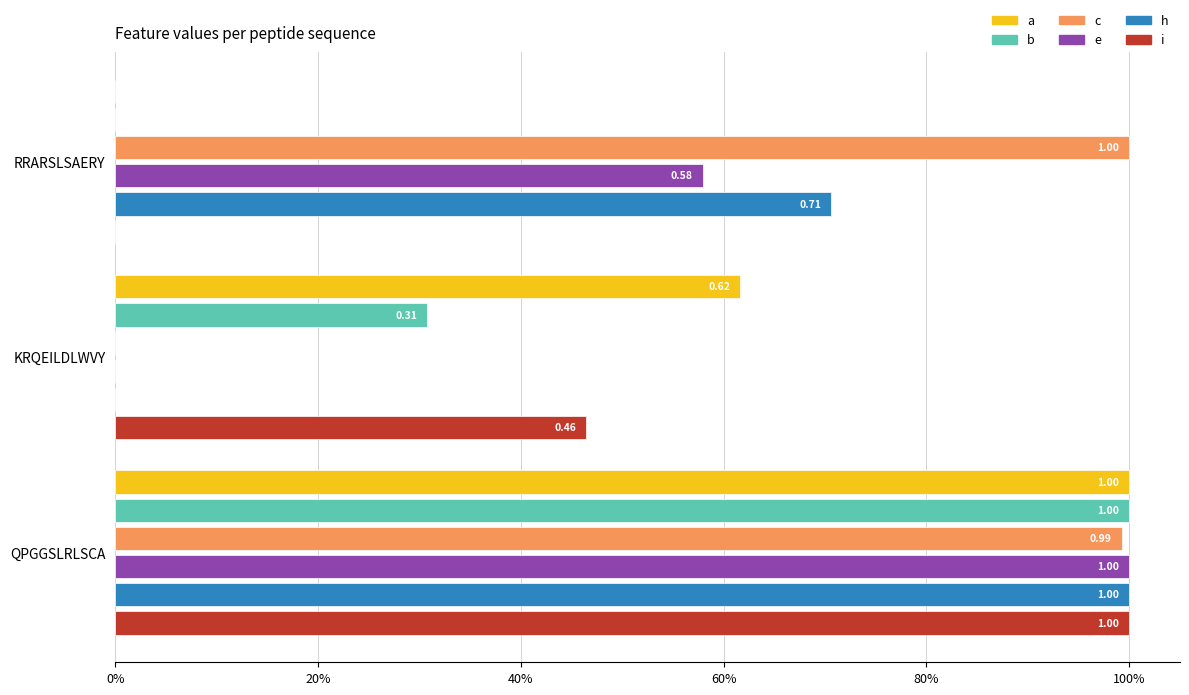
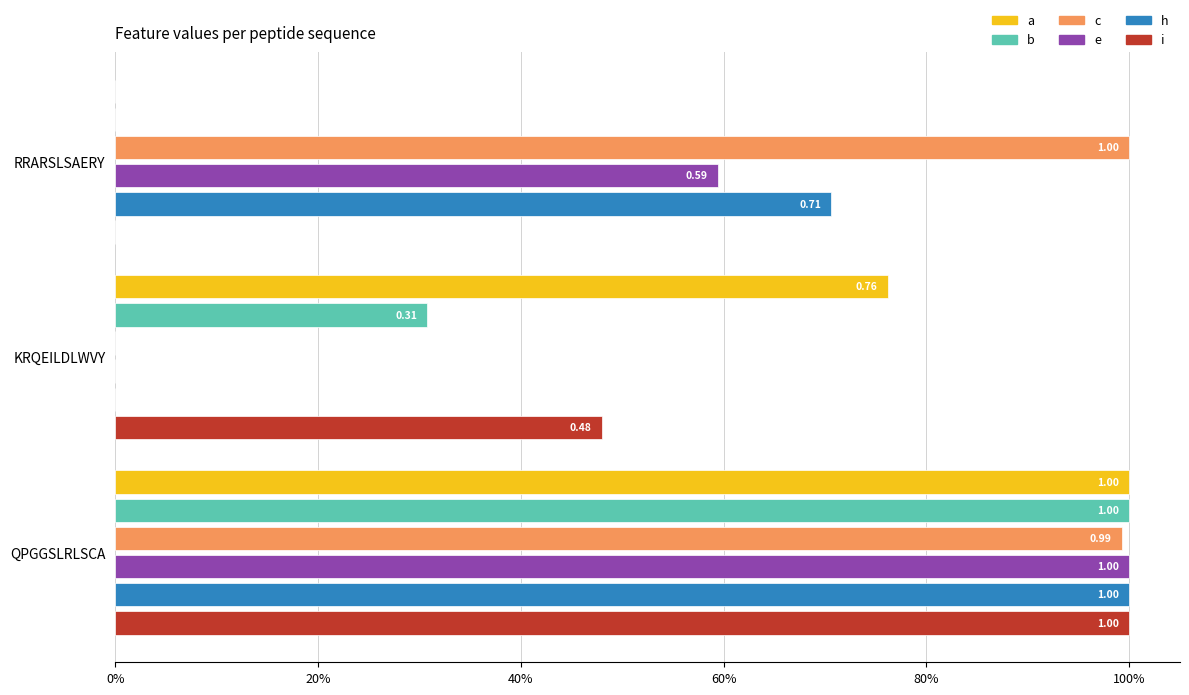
e, RRARSLSAERY: 0.58 -> 0.59
a, KRQEILDLWVY: 0.62 -> 0.76
i, KRQEILDLWVY: 0.46 -> 0.48
